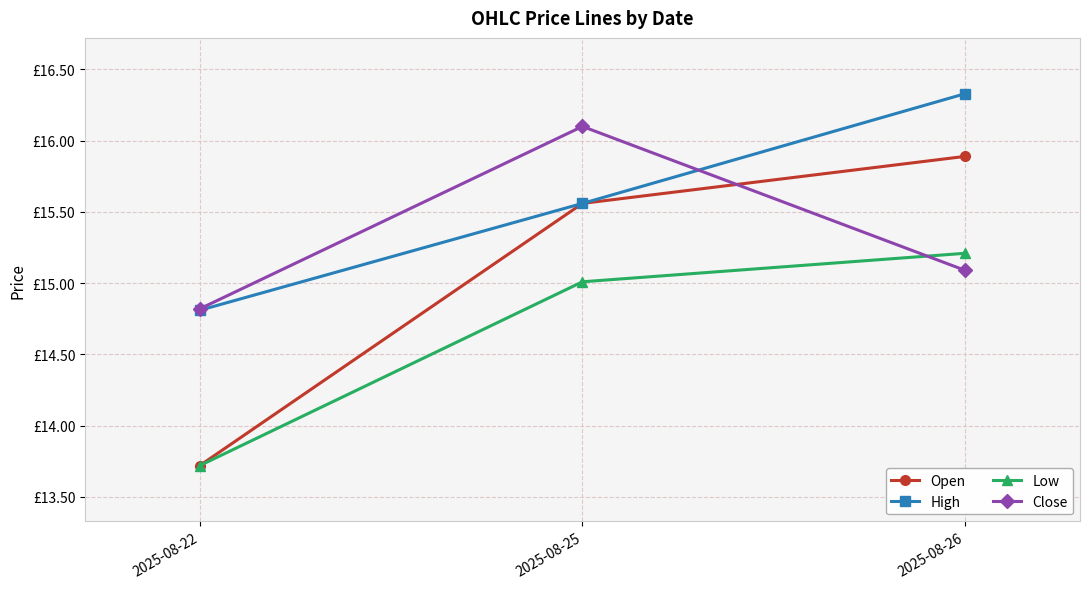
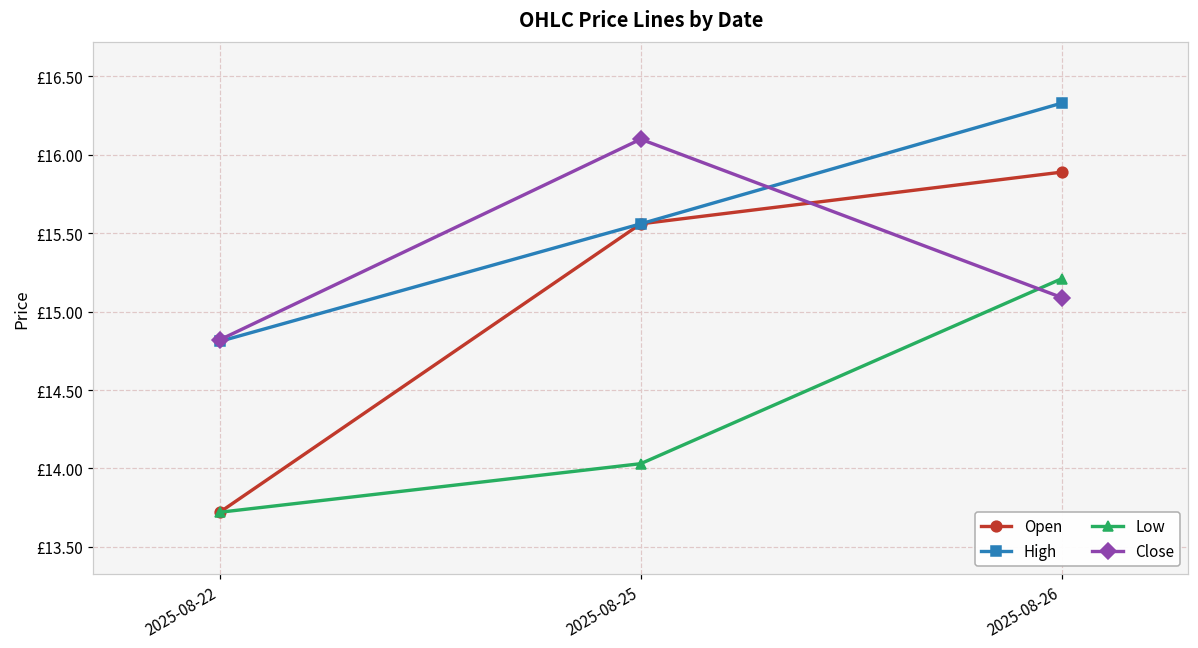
Low, 2025-08-25: £15.01 -> £14.03
